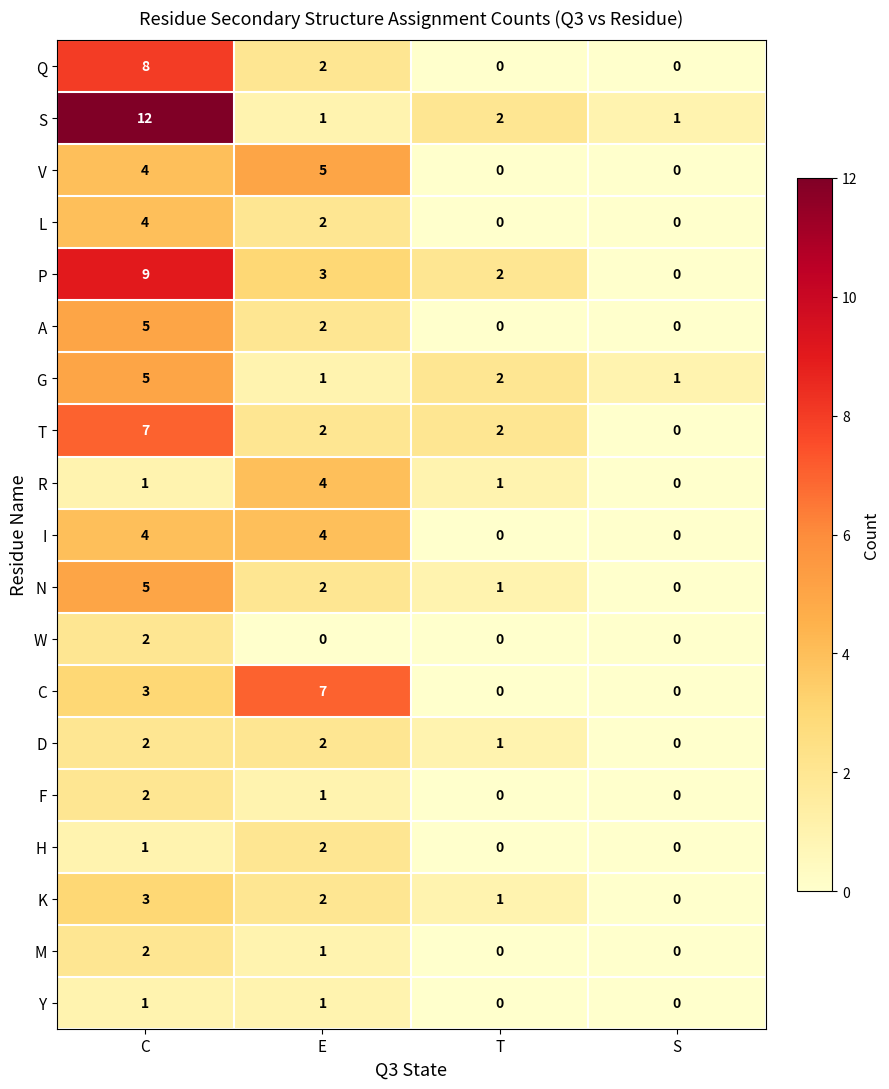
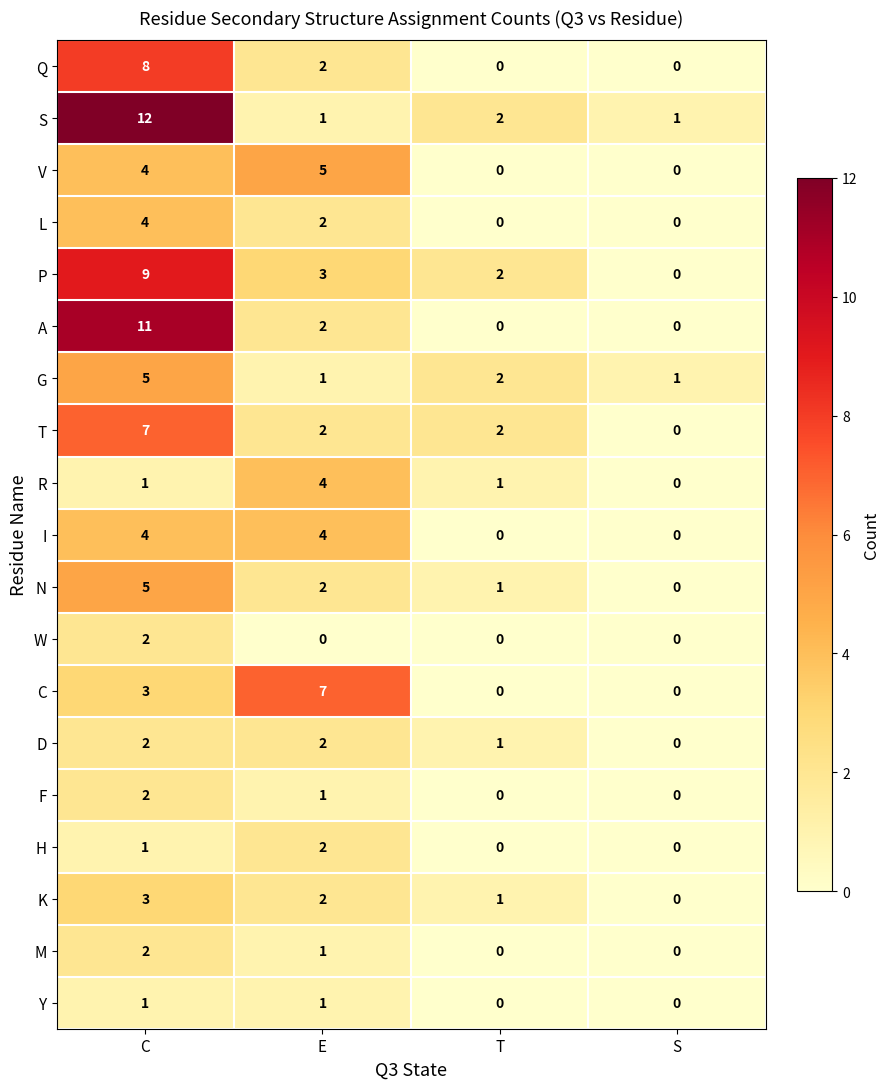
A, C: 5 -> 11
